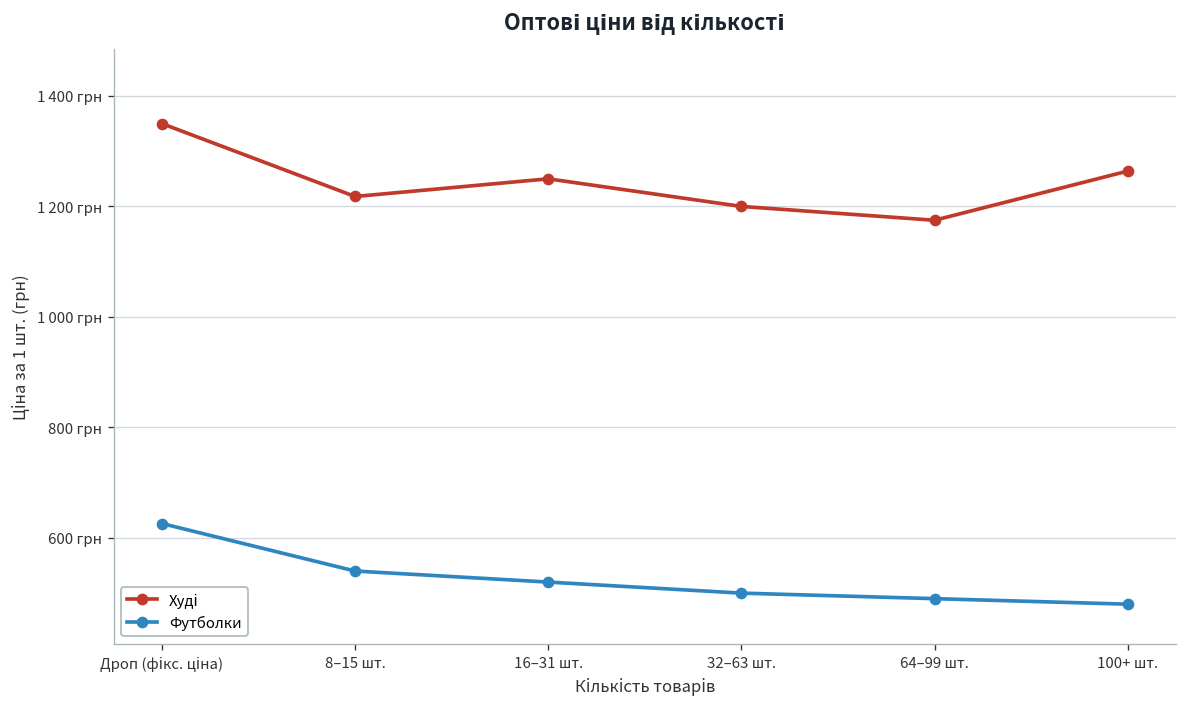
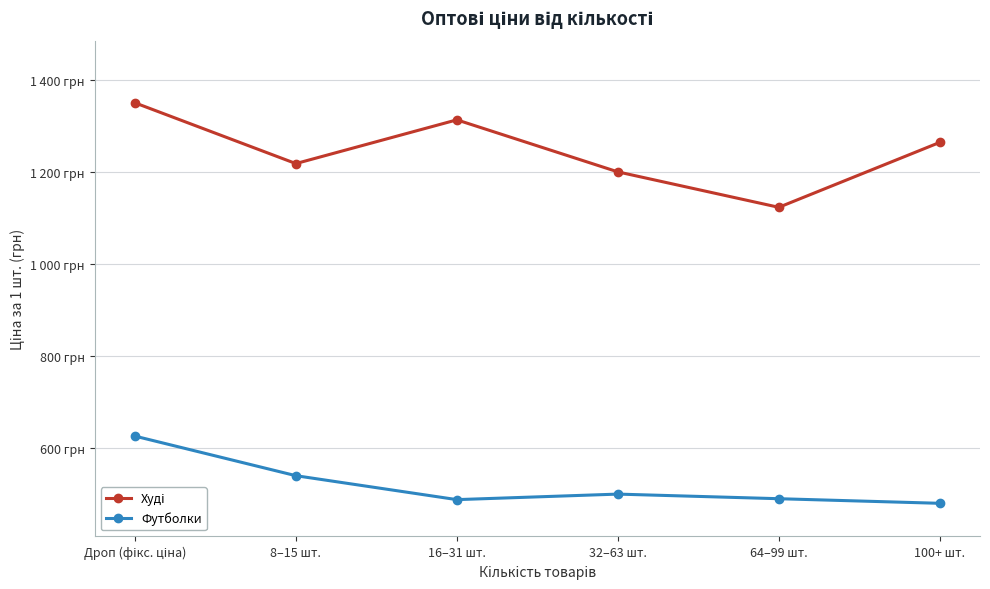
Худі, 16–31 шт.: 1250 грн -> 1310 грн
Футболки, 16–31 шт.: 520 грн -> 490 грн
Худі, 64–99 шт.: 1180 грн -> 1120 грн
